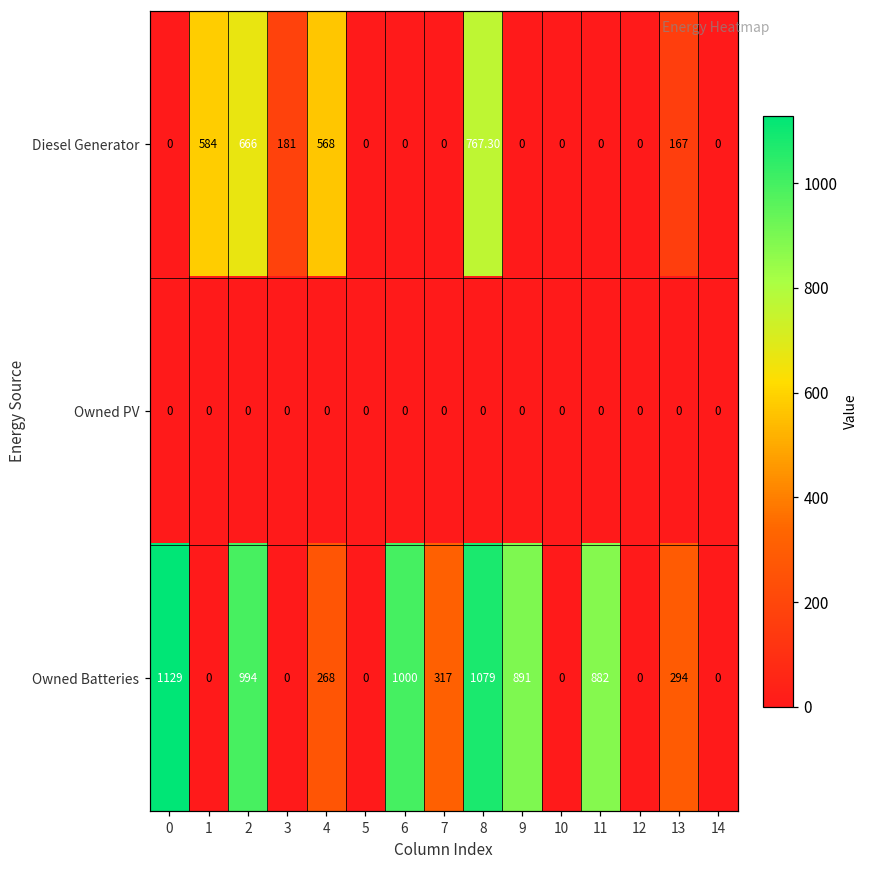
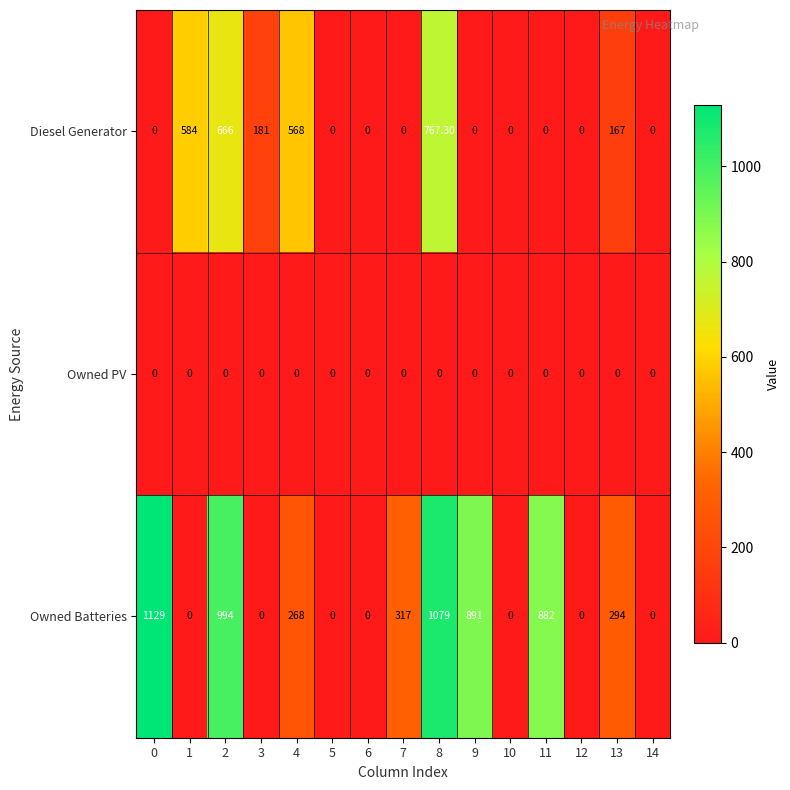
Owned Batteries, 6: 1000 -> 0
